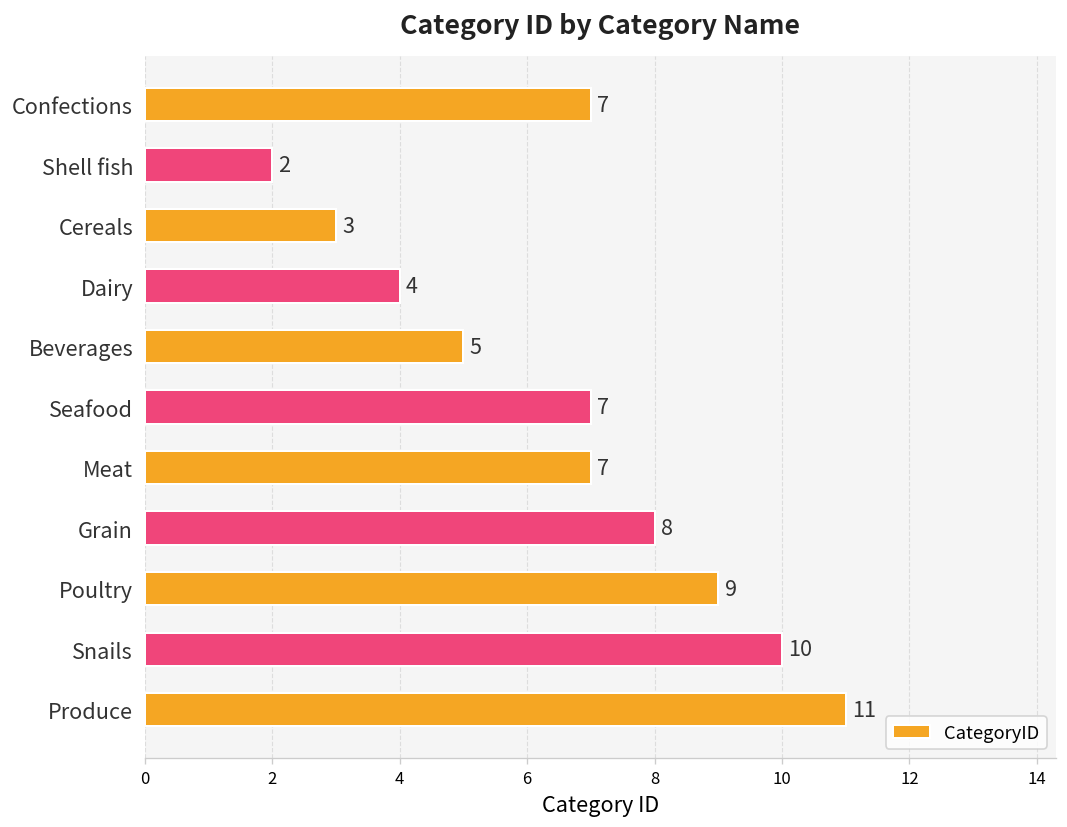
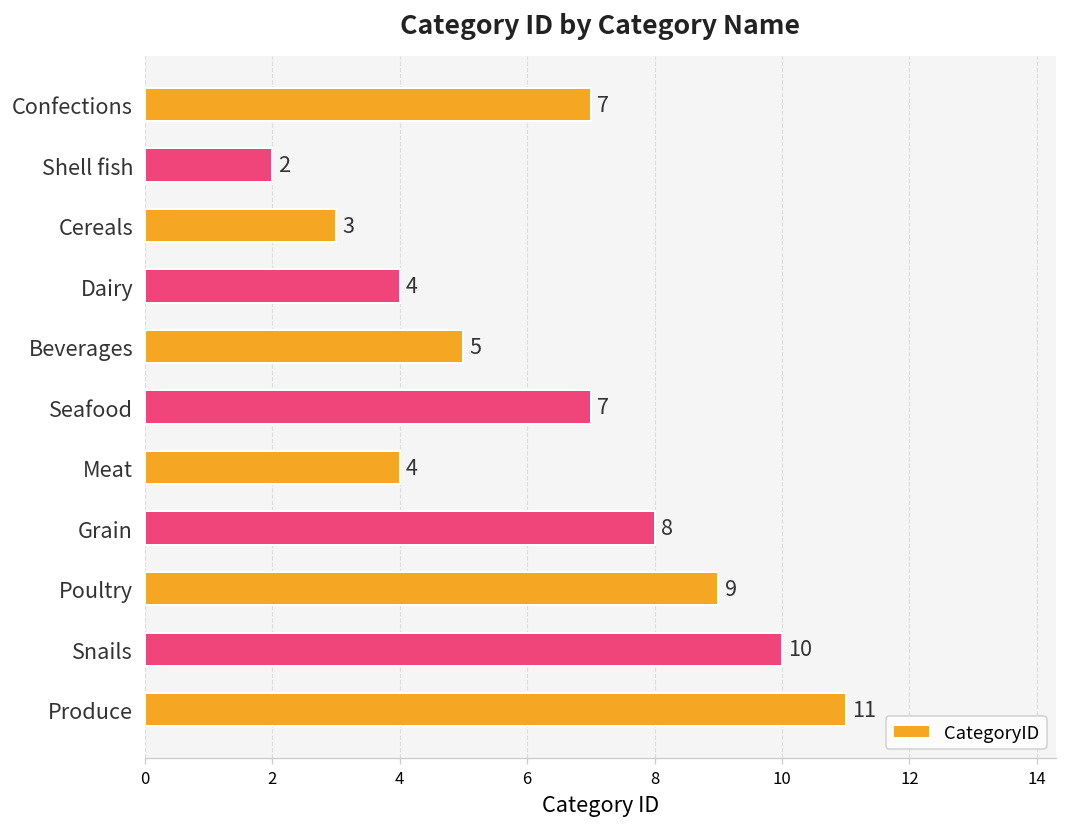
Meat: 7 -> 4
